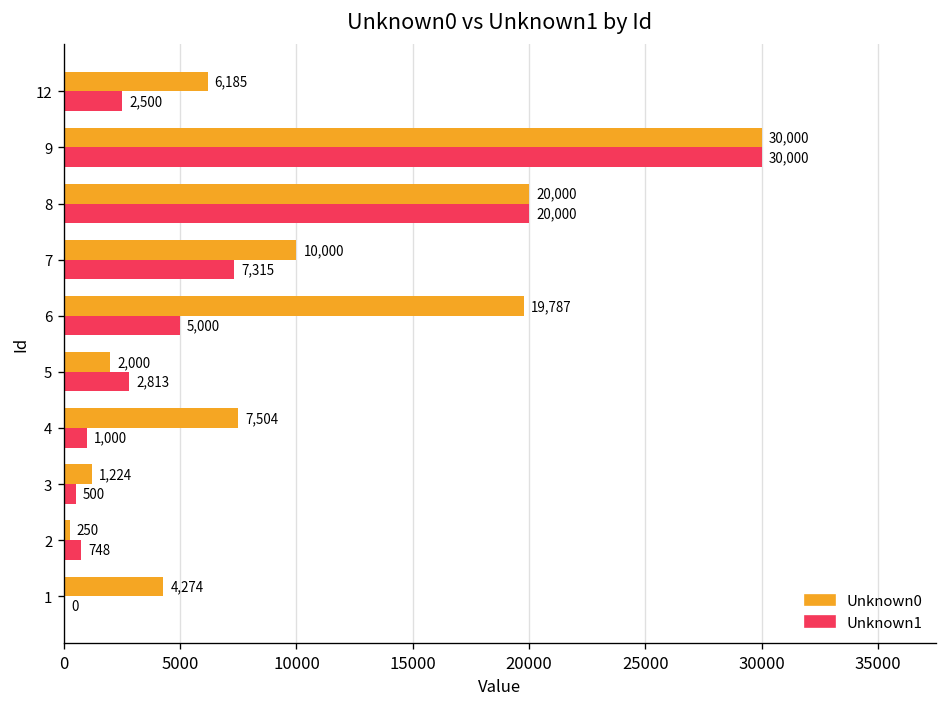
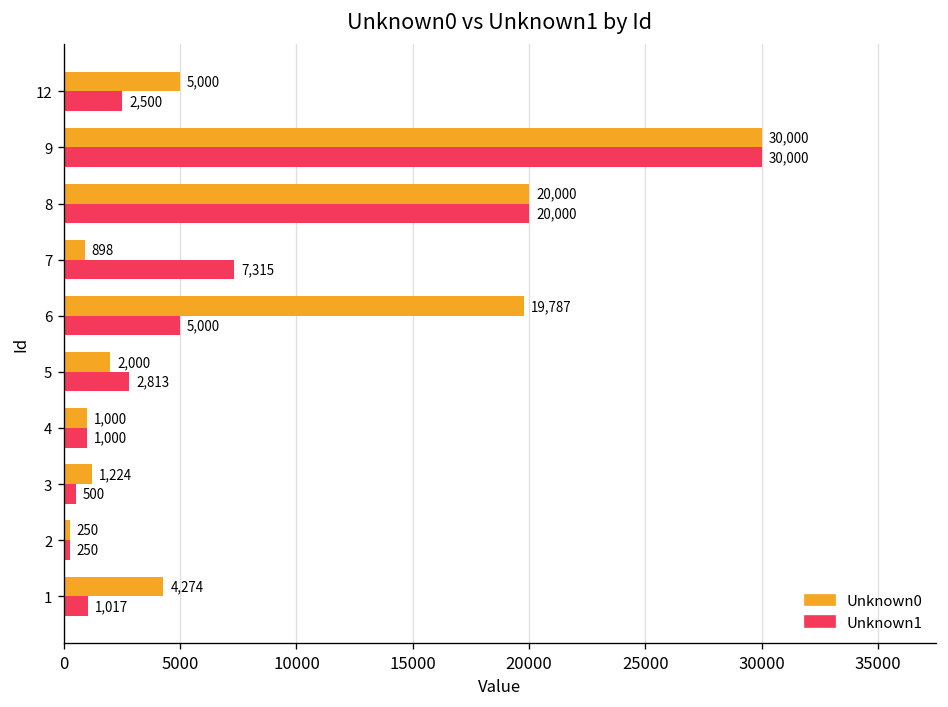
Unknown0, 12: 6,185 -> 5,000
Unknown0, 7: 10,000 -> 898
Unknown0, 4: 7,504 -> 1,000
Unknown1, 2: 748 -> 250
Unknown1, 1: 0 -> 1,017
